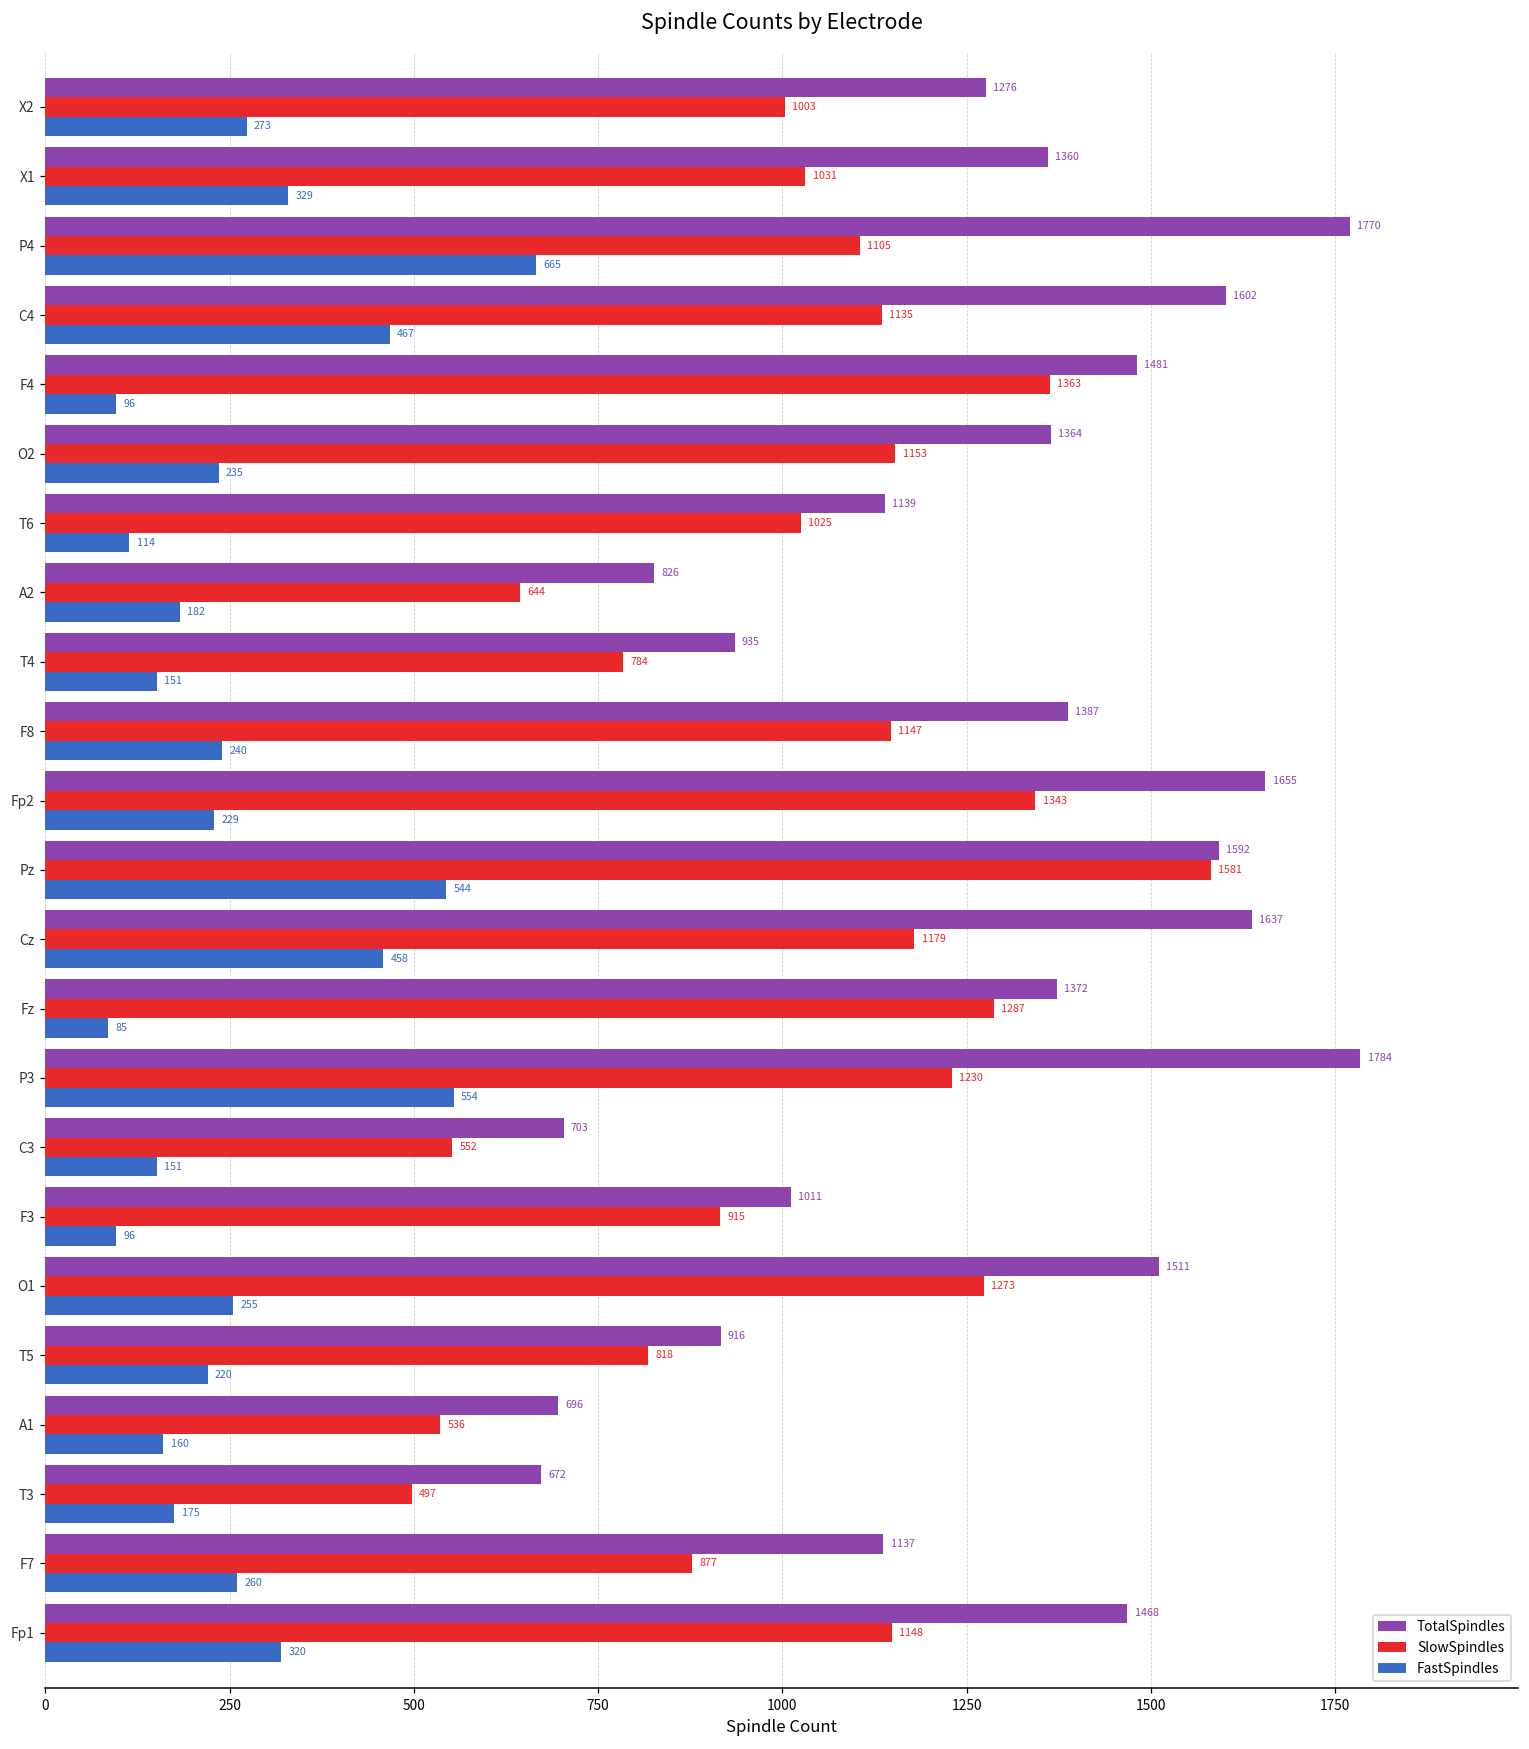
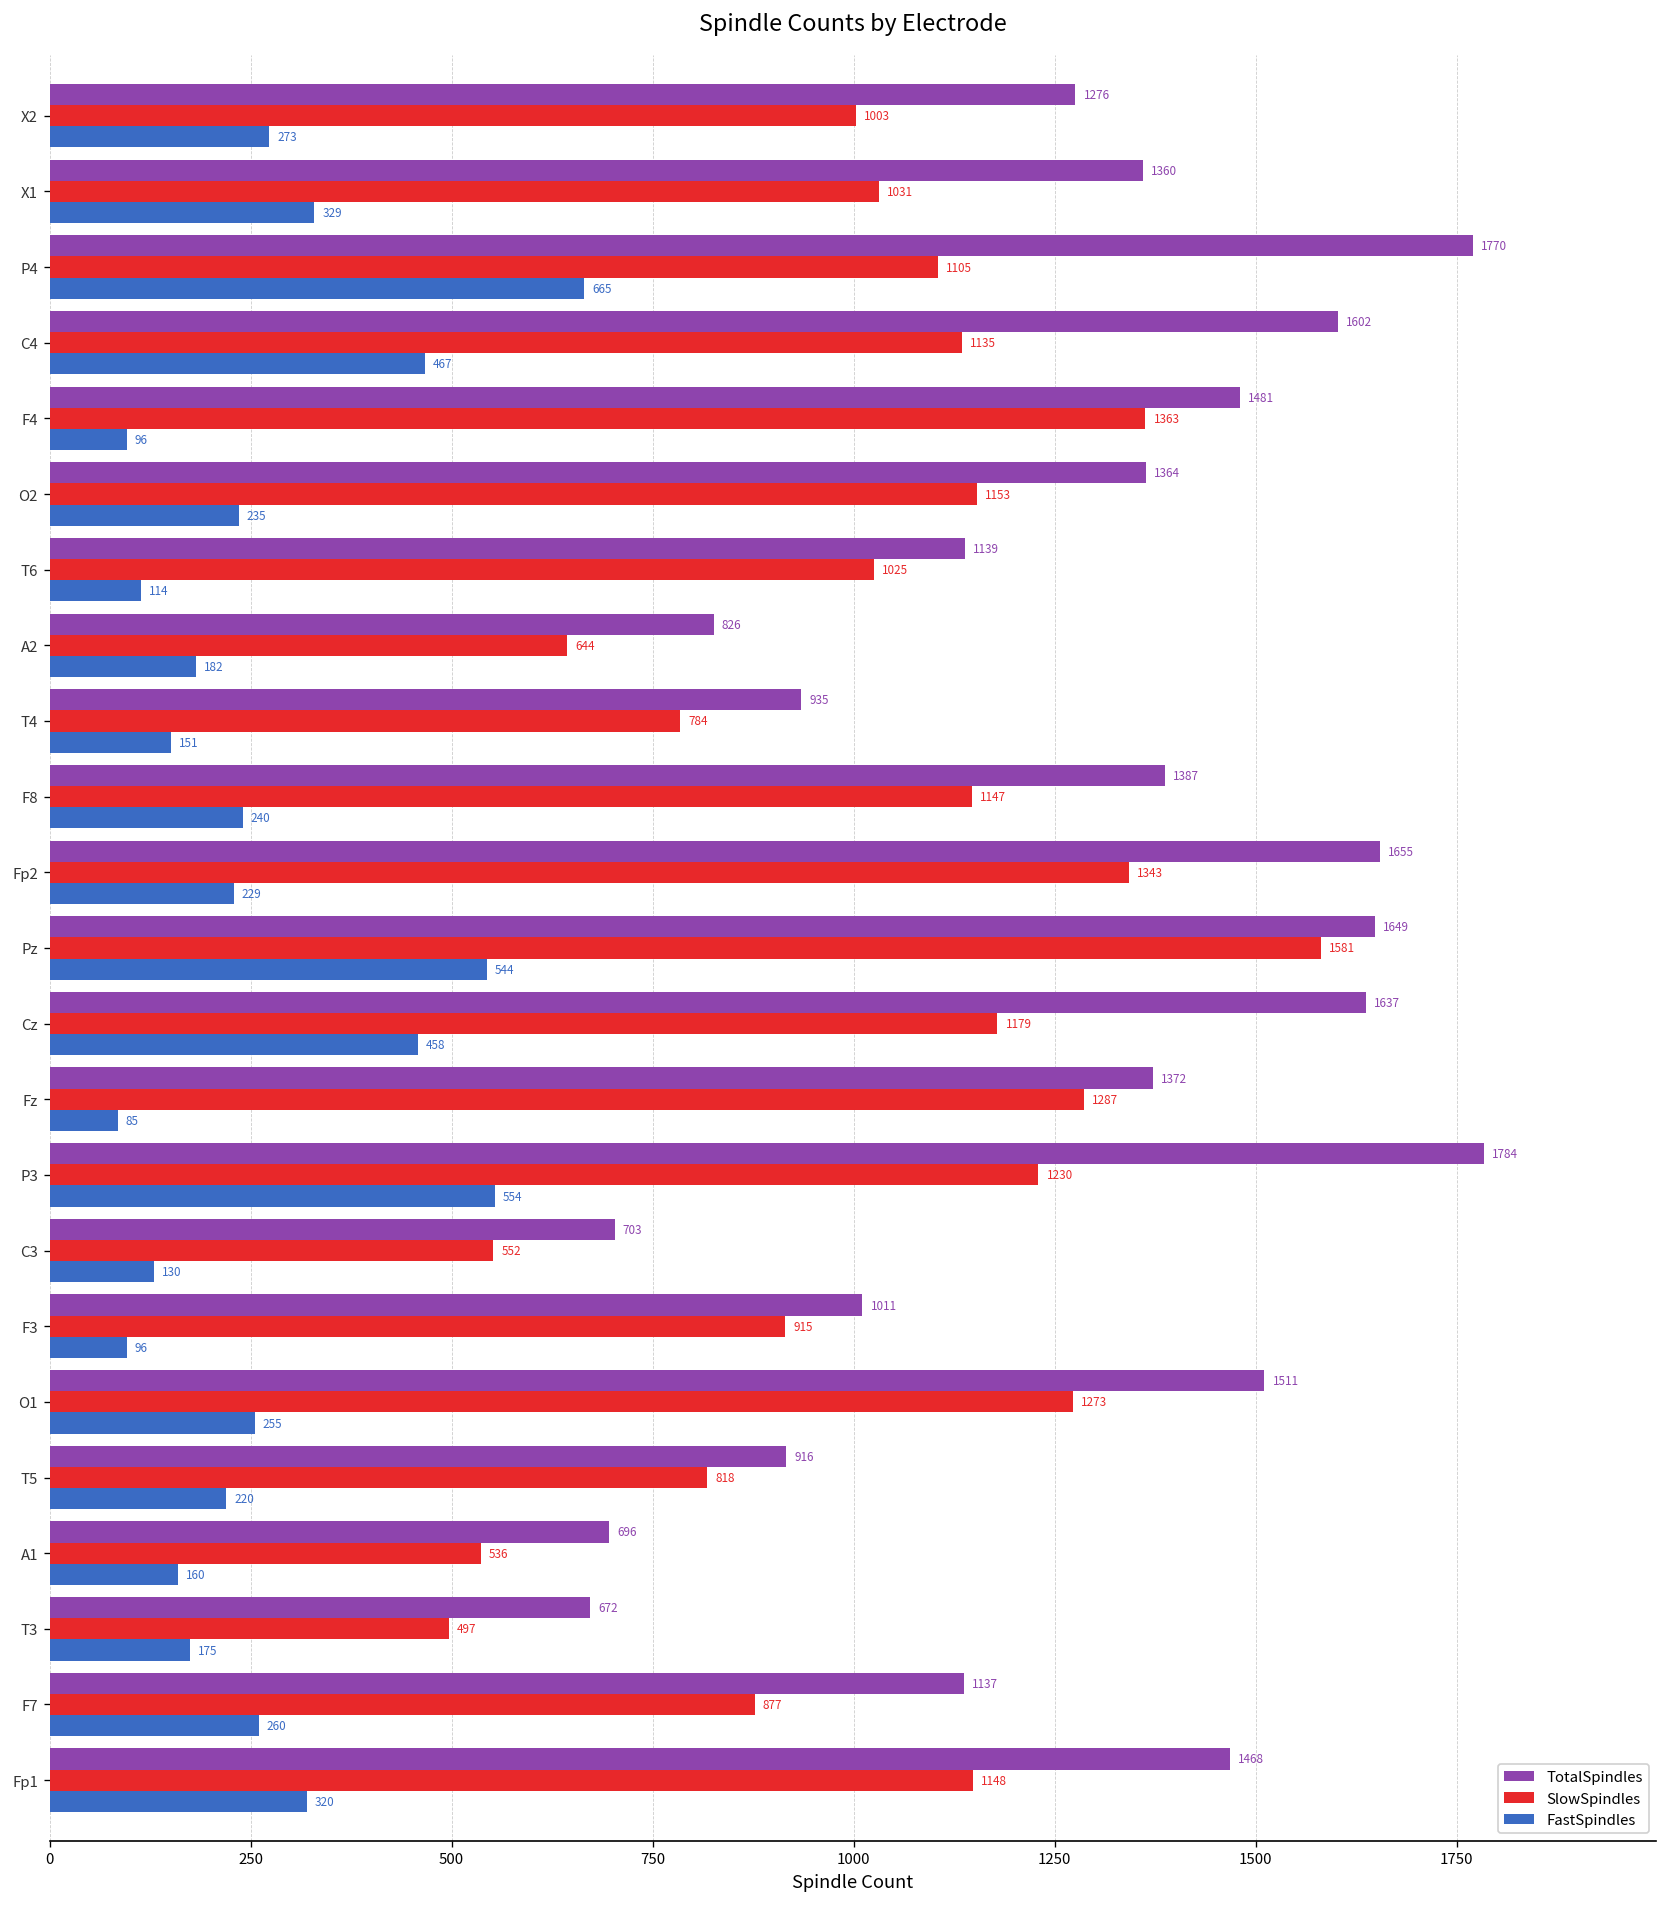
TotalSpindles, Pz: 1592 -> 1649
FastSpindles, C3: 151 -> 130
